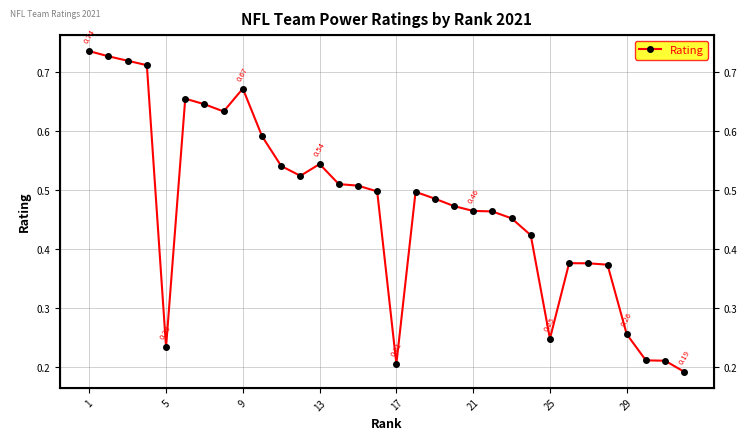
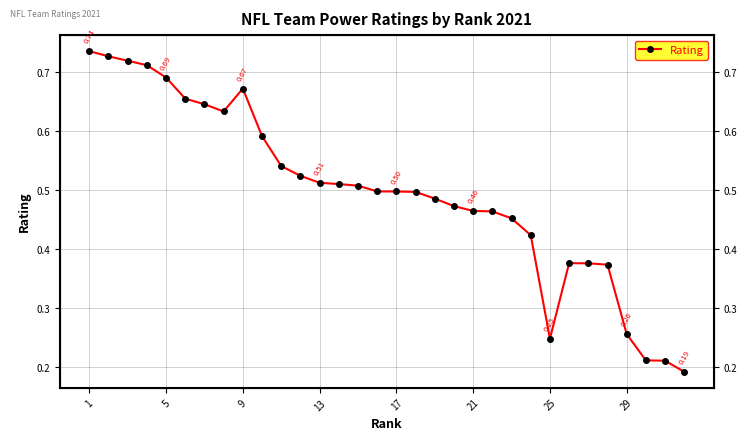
5: 0.23 -> 0.69
13: 0.54 -> 0.51
17: 0.21 -> 0.50
